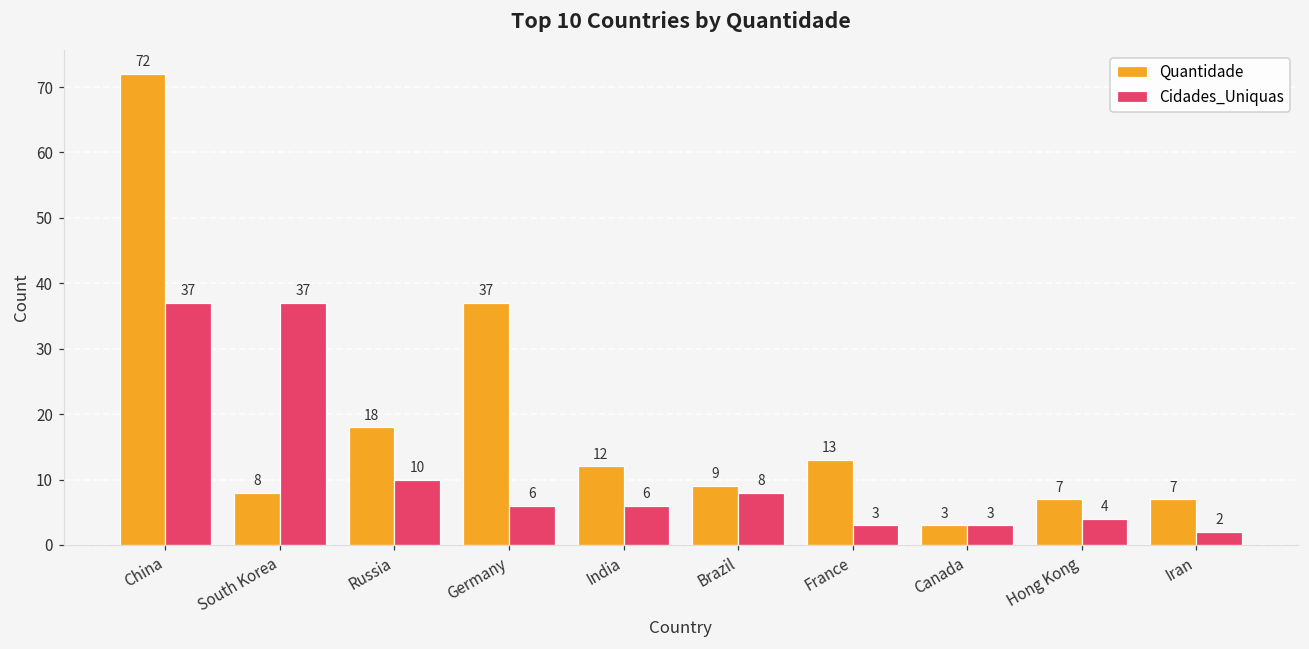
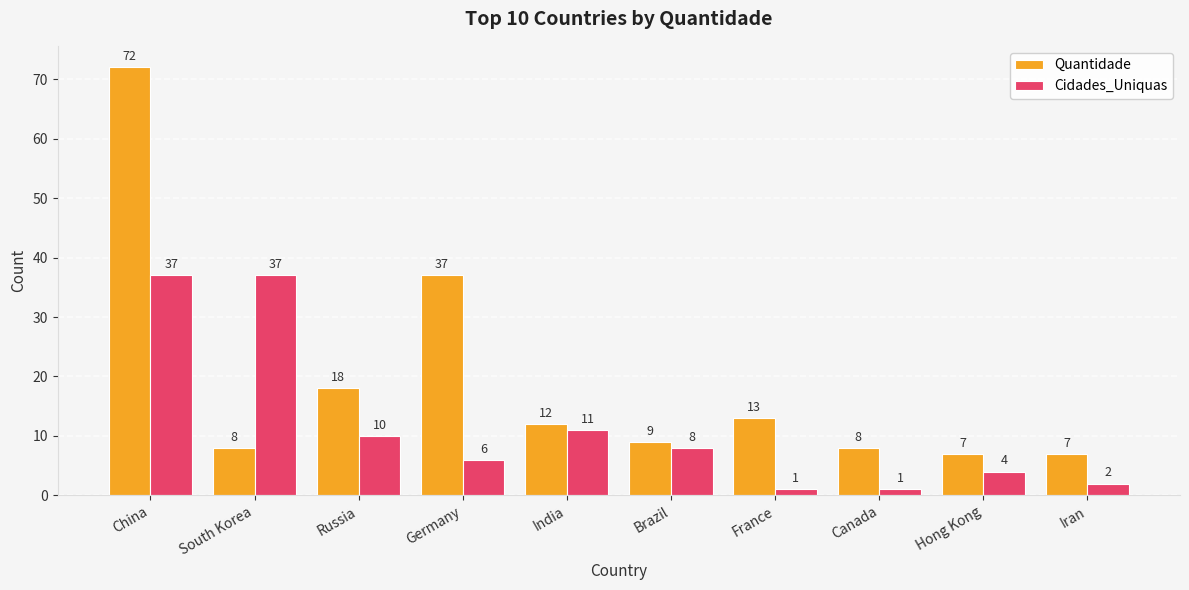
Cidades_Uniquas, India: 6 -> 11
Cidades_Uniquas, France: 3 -> 1
Quantidade, Canada: 3 -> 8
Cidades_Uniquas, Canada: 3 -> 1
